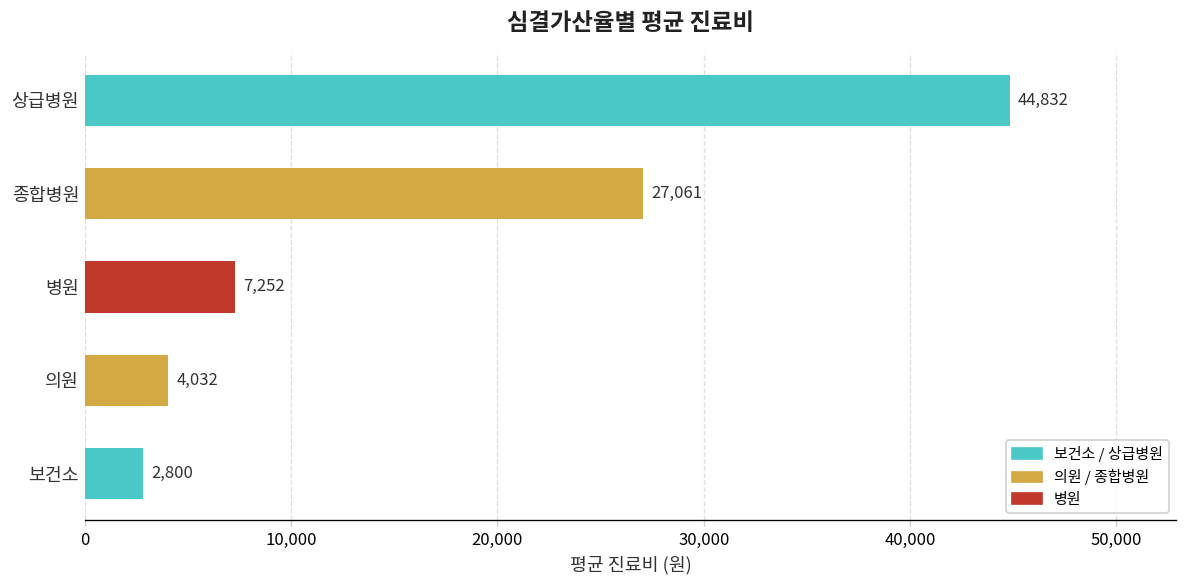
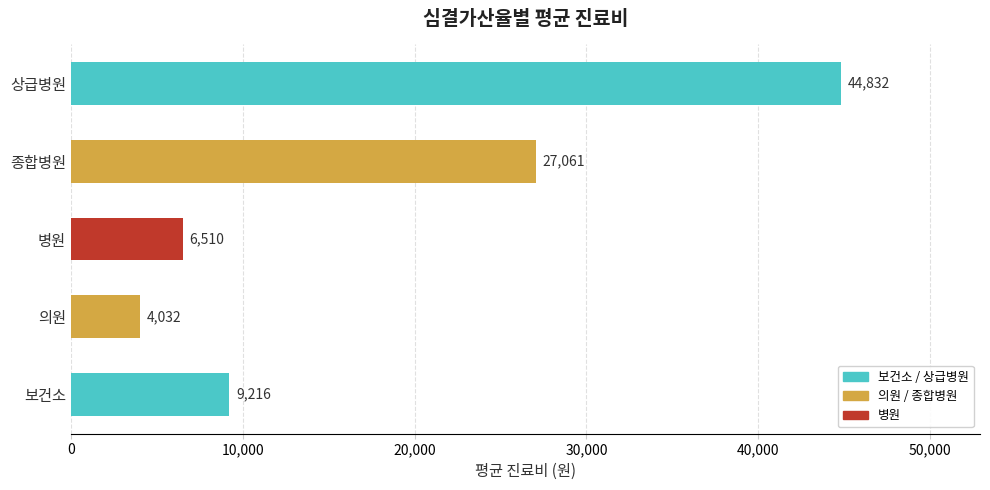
병원: 7,252 -> 6,510
보건소: 2,800 -> 9,216
